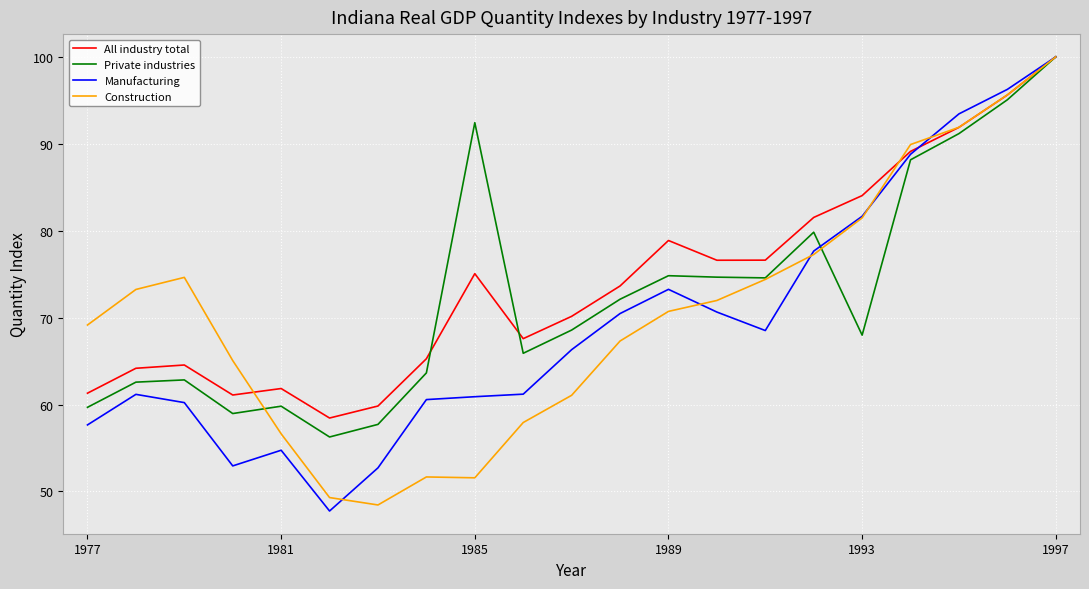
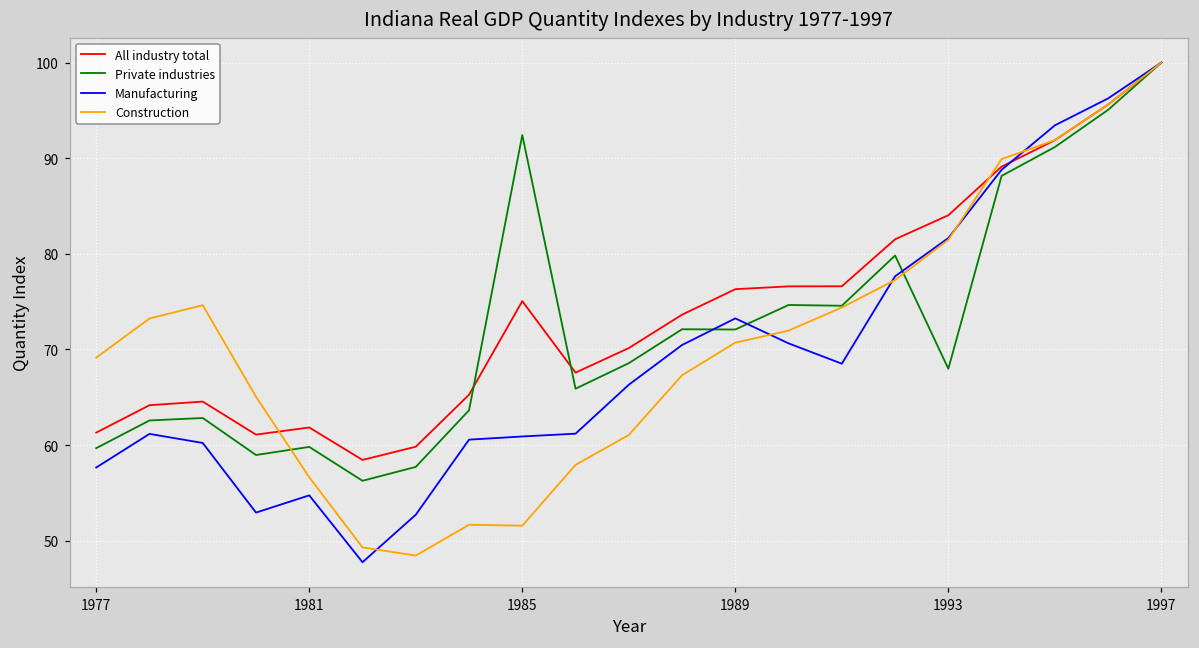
All industry total, 1989: 79 -> 76
Private industries, 1989: 75 -> 72
